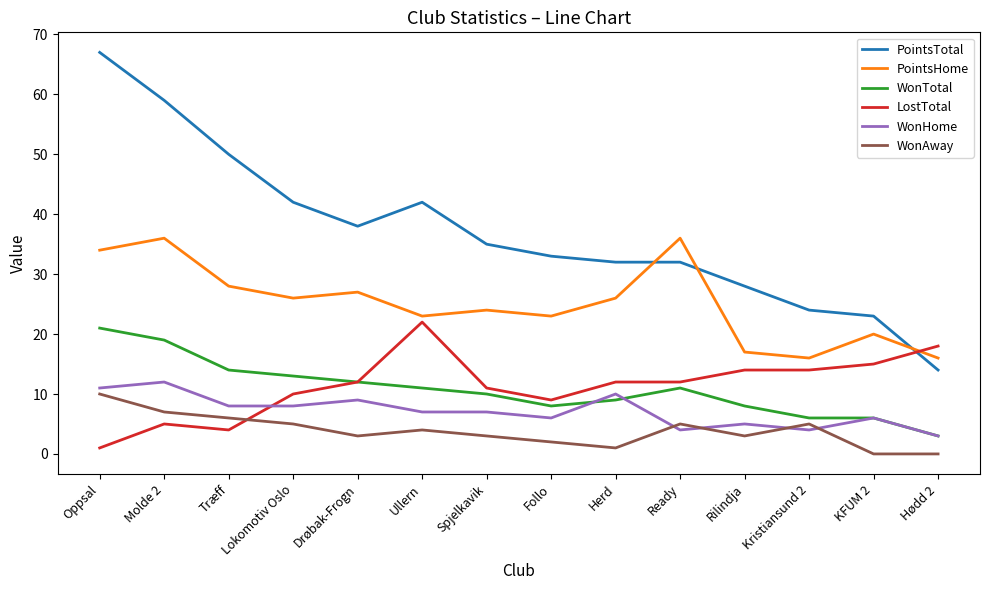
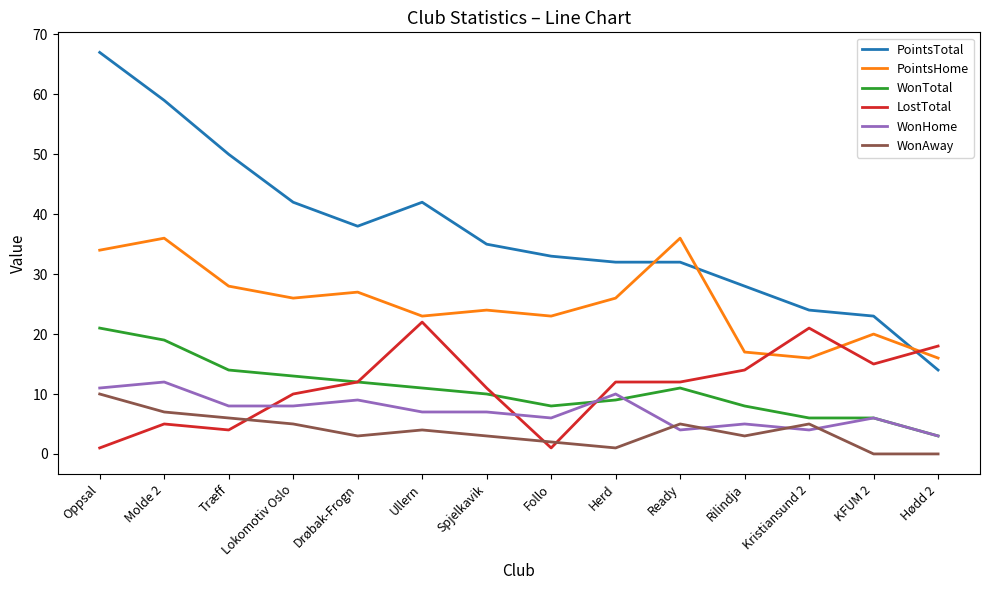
LostTotal, Follo: 9 -> 1
LostTotal, Kristiansund 2: 14 -> 21
